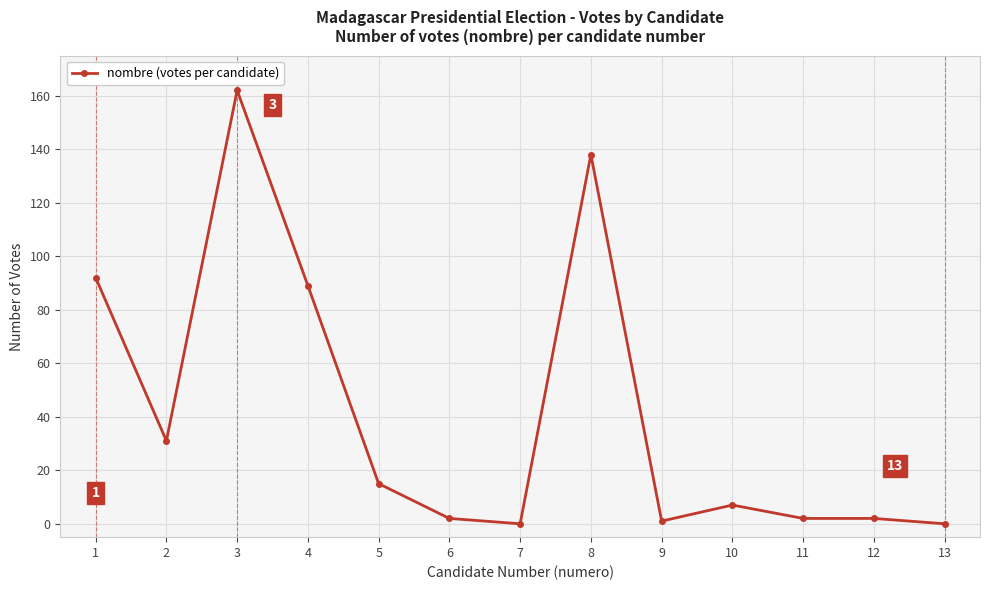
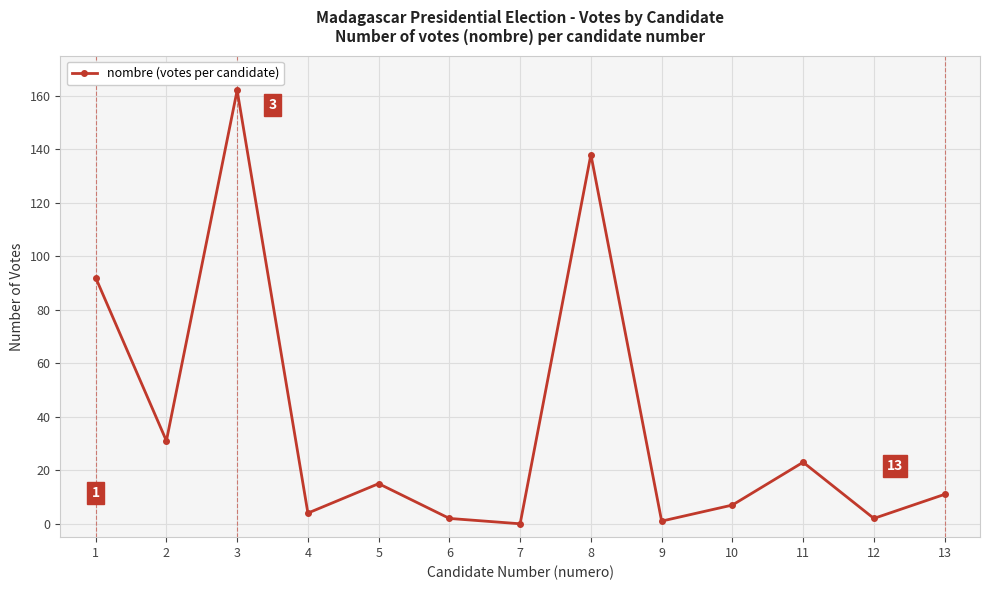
4: 89 -> 4
11: 2 -> 23
13: 0 -> 11
